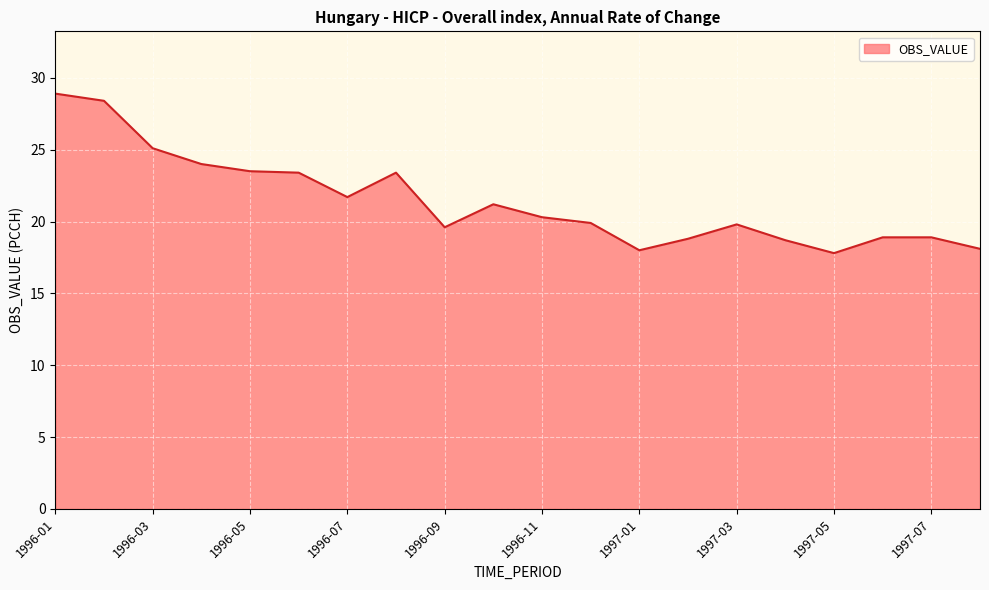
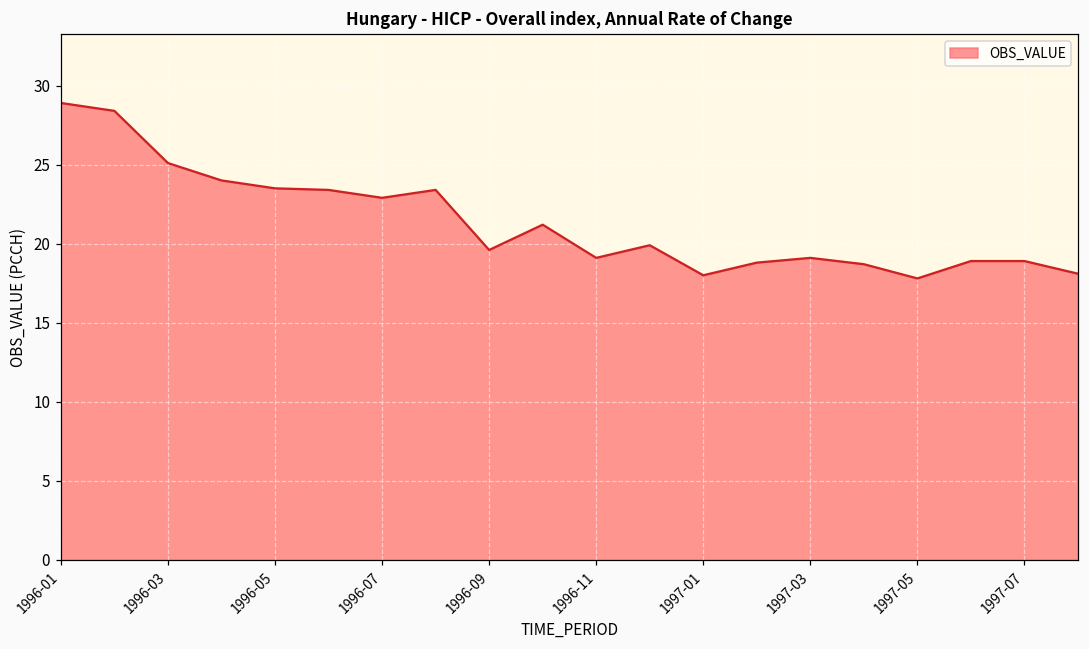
1996-07: 21.7 -> 22.9
1996-11: 20.3 -> 19.1
1997-03: 19.8 -> 19.1
